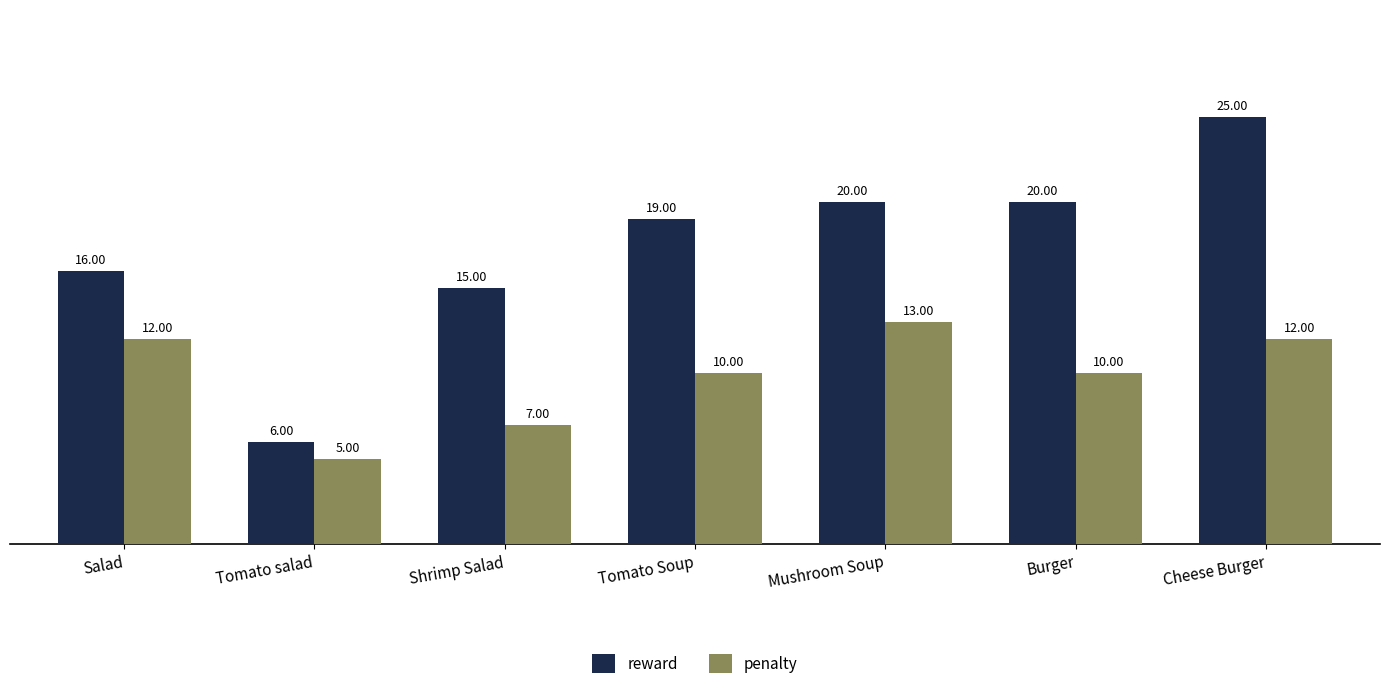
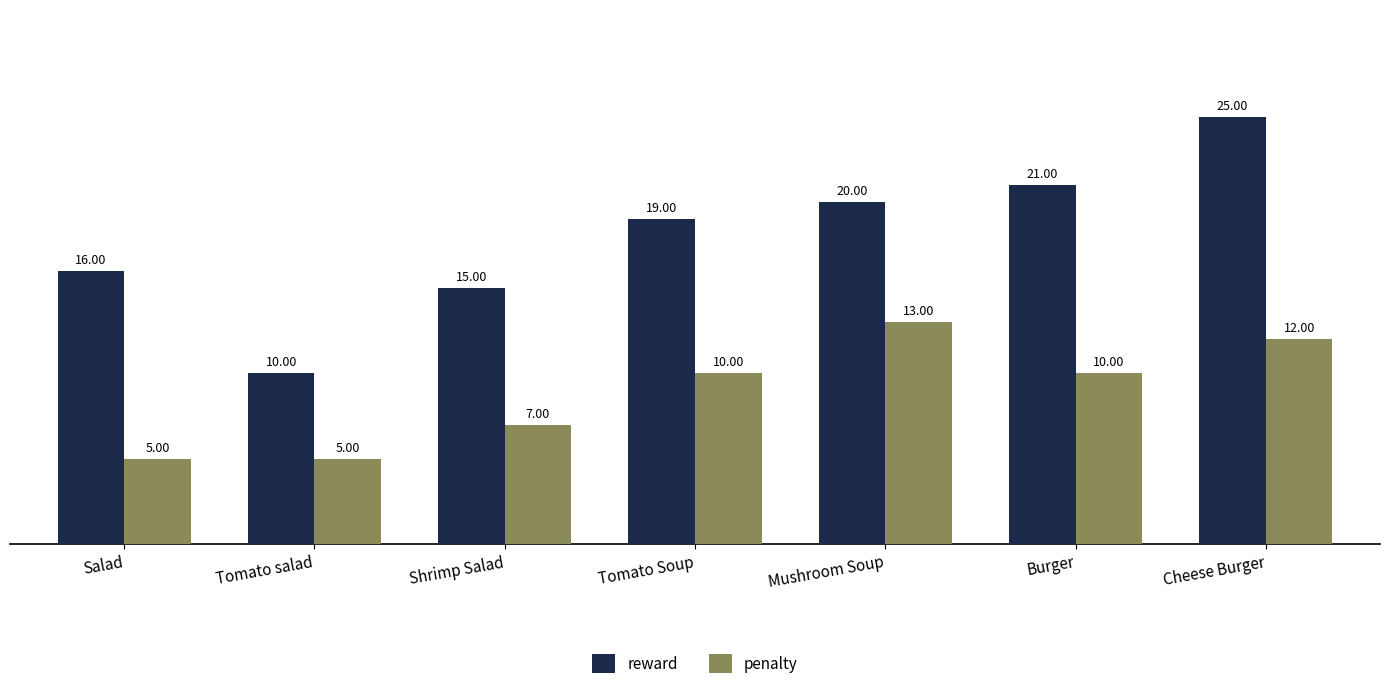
penalty, Salad: 12.00 -> 5.00
reward, Tomato salad: 6.00 -> 10.00
reward, Burger: 20.00 -> 21.00
